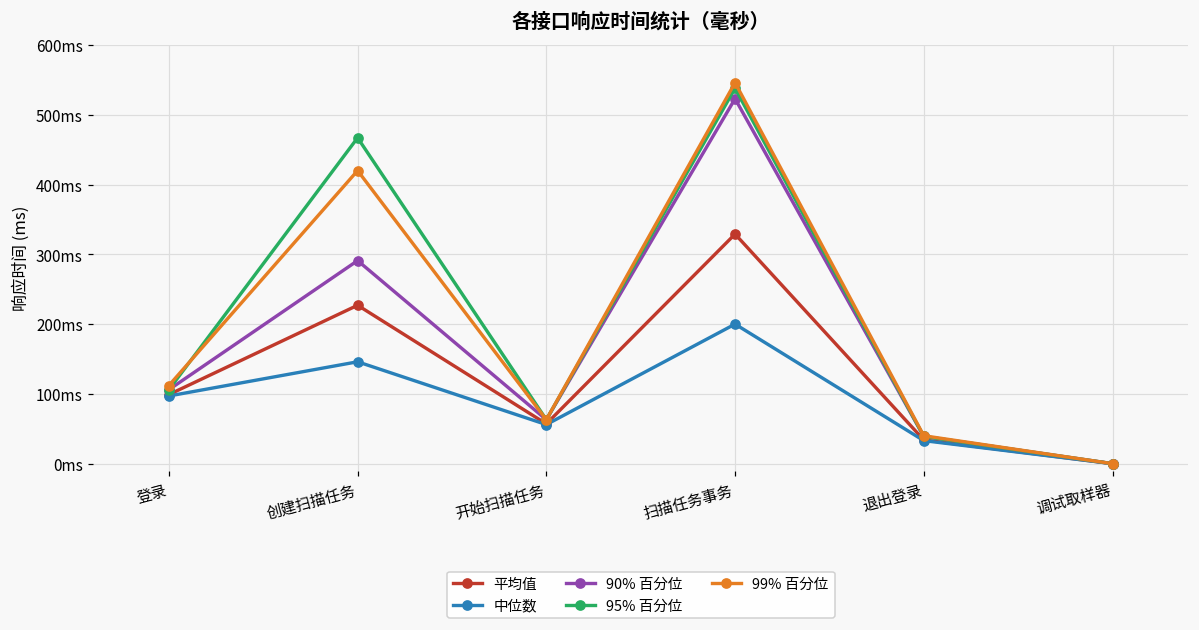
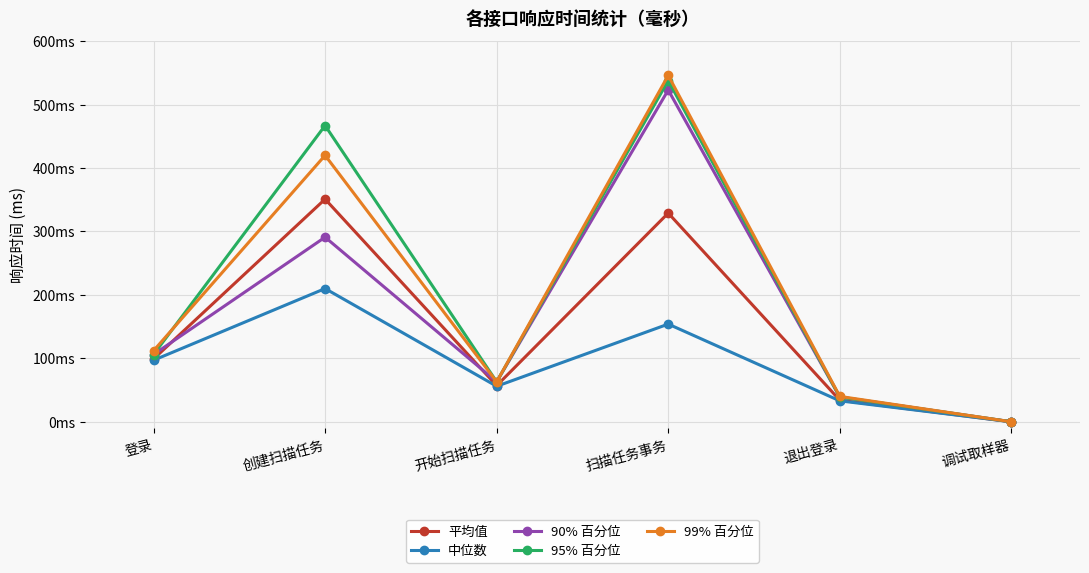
平均值, 创建扫描任务: 230ms -> 350ms
中位数, 创建扫描任务: 150ms -> 210ms
中位数, 扫描任务事务: 200ms -> 150ms
